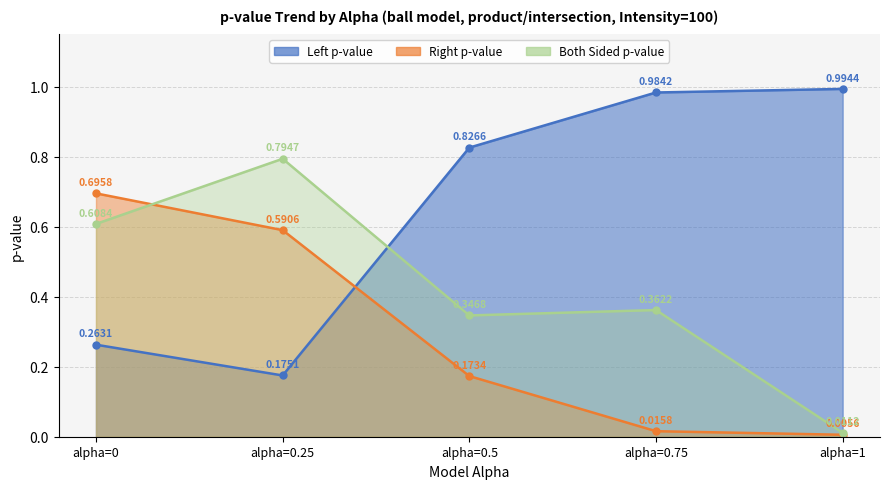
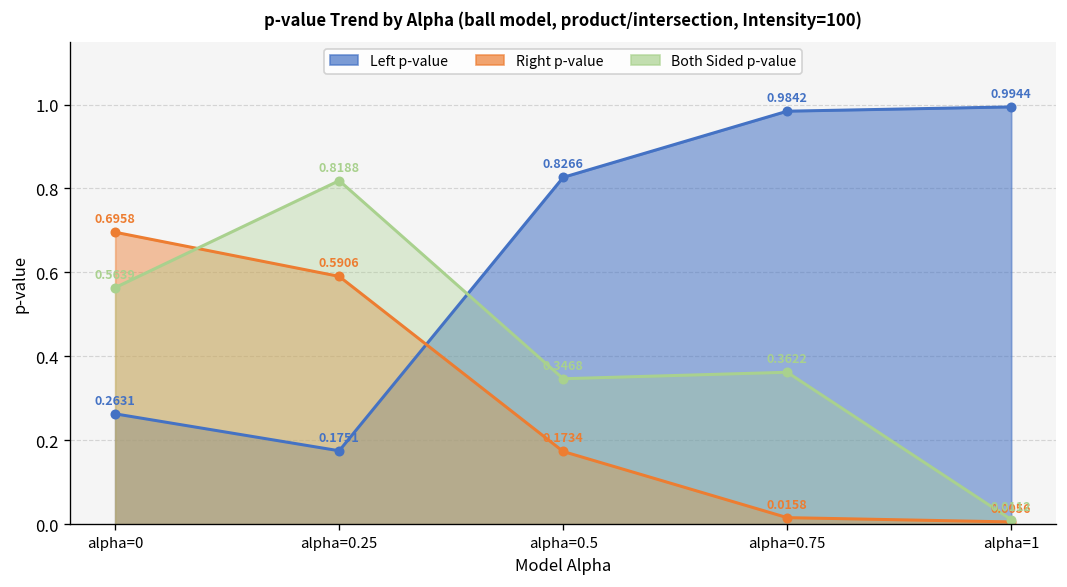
Both Sided p-value, alpha=0: 0.6084 -> 0.5639
Both Sided p-value, alpha=0.25: 0.7947 -> 0.8188
